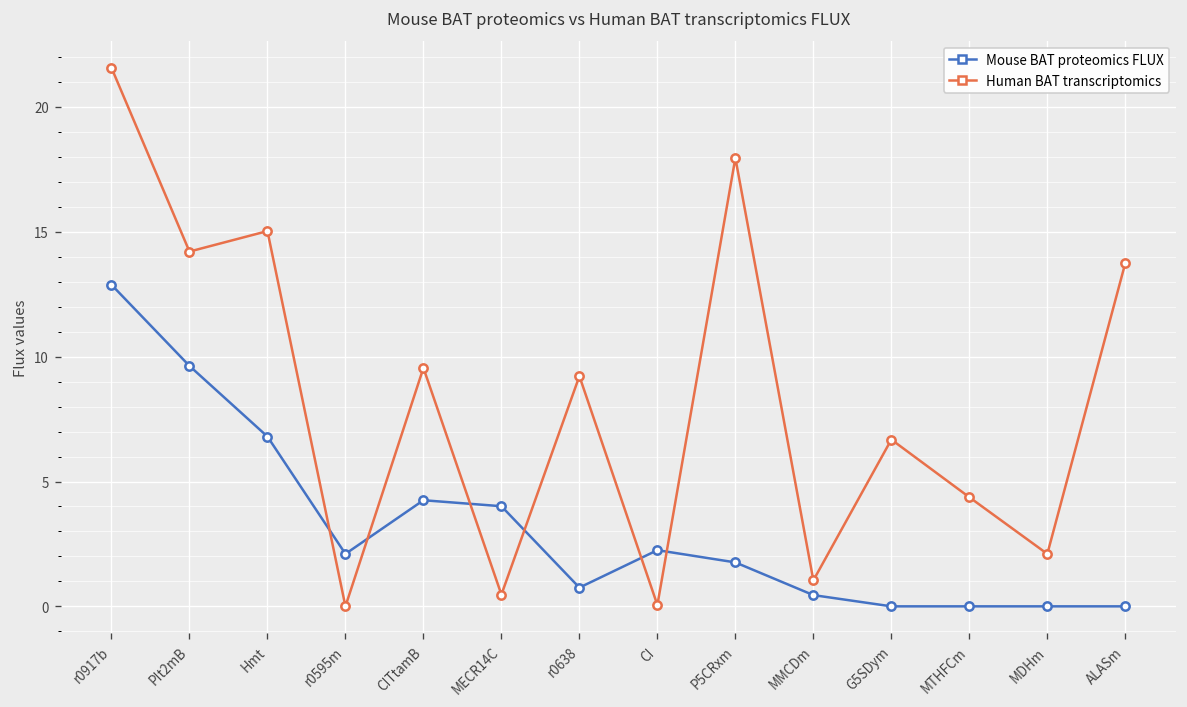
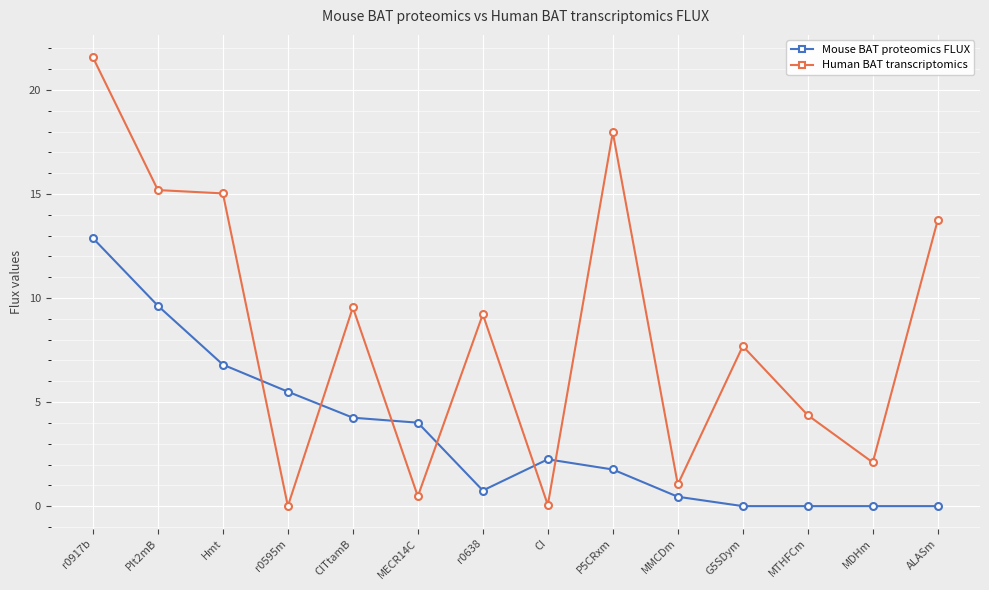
Human BAT transcriptomics, PIt2mB: 14.2 -> 15.2
Mouse BAT proteomics FLUX, r0595m: 2.1 -> 5.5
Human BAT transcriptomics, G5SDym: 6.7 -> 7.7
